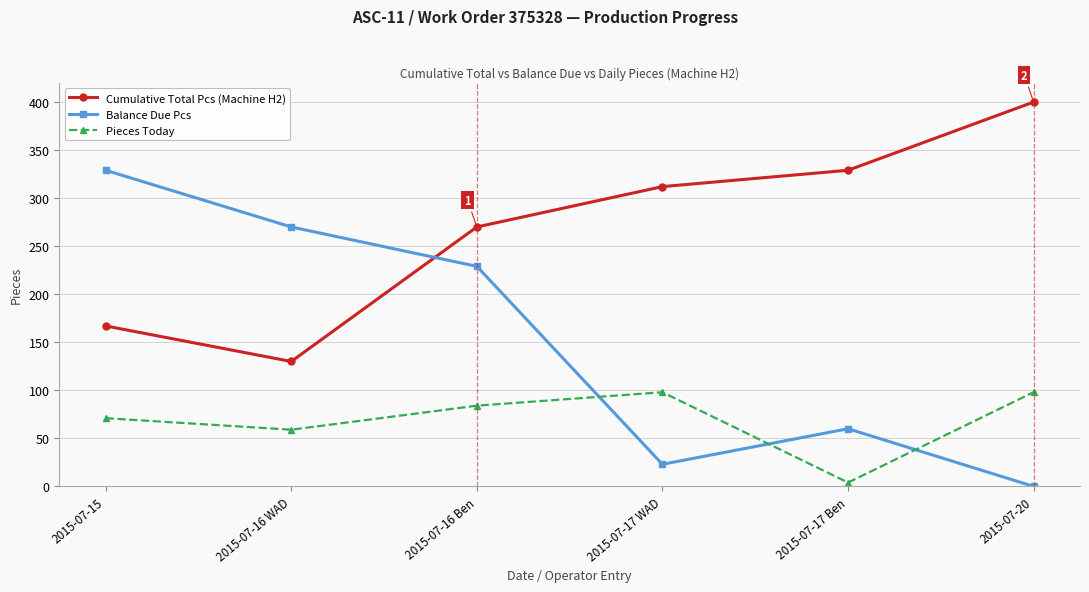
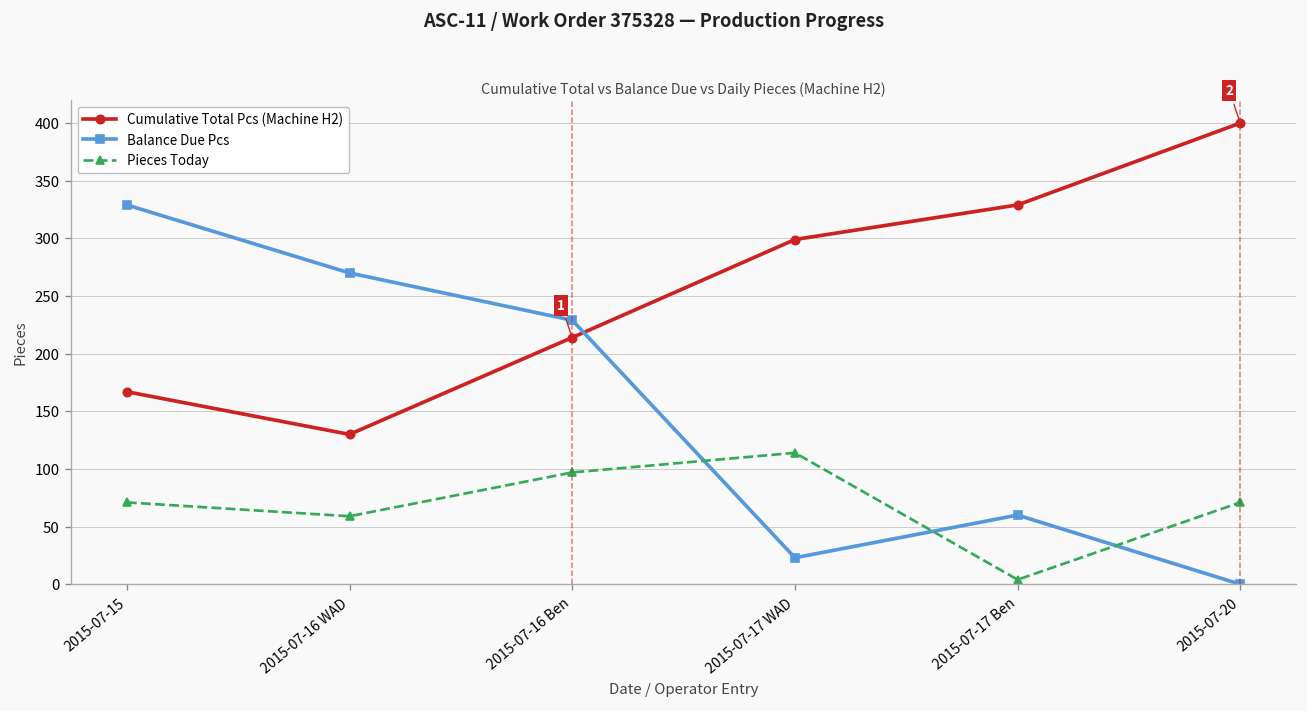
Cumulative Total Pcs (Machine H2), 2015-07-16 Ben: 270 -> 210
Pieces Today, 2015-07-16 Ben: 80 -> 100
Cumulative Total Pcs (Machine H2), 2015-07-17 WAD: 310 -> 300
Pieces Today, 2015-07-17 WAD: 100 -> 110
Pieces Today, 2015-07-20: 100 -> 70
